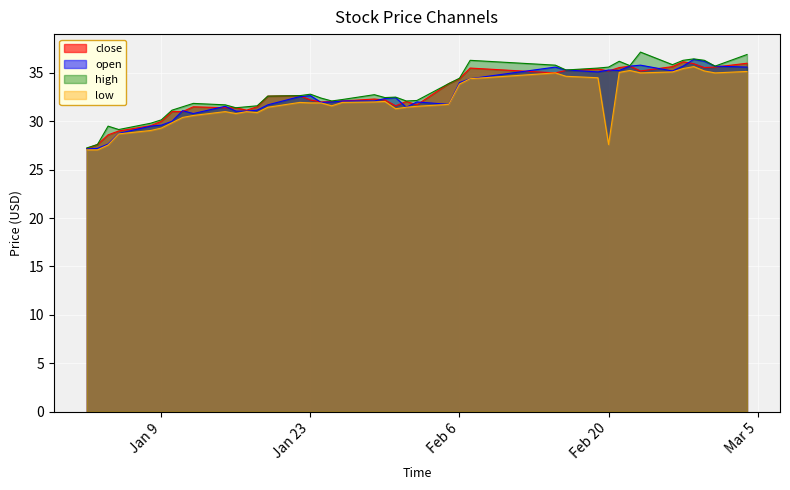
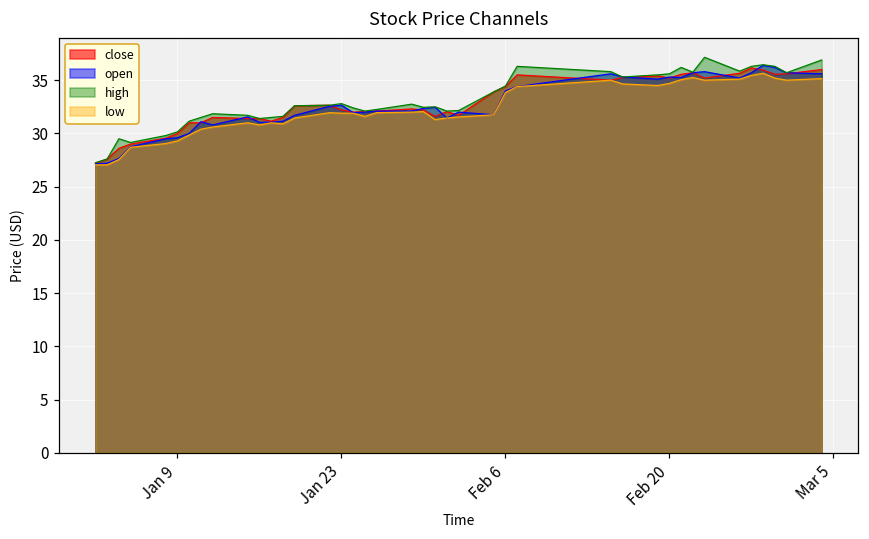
low, Feb 20: 28 -> 35
